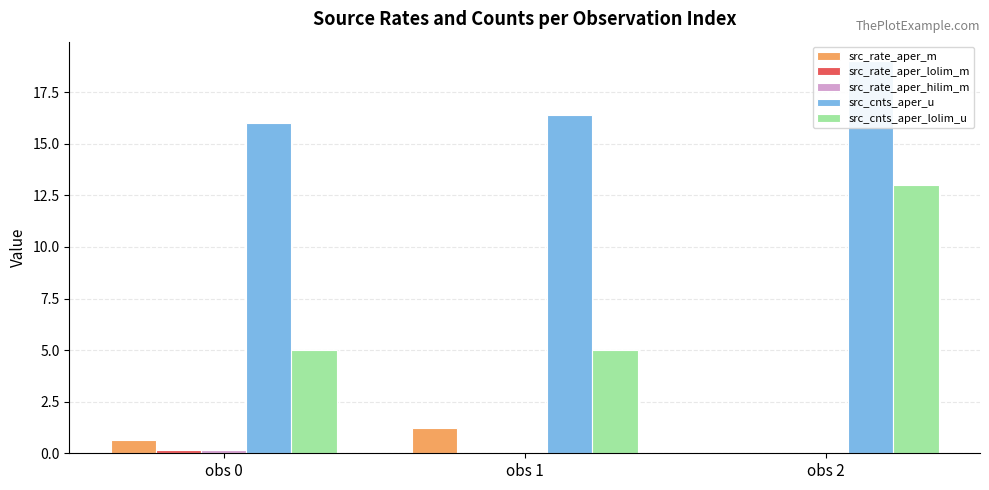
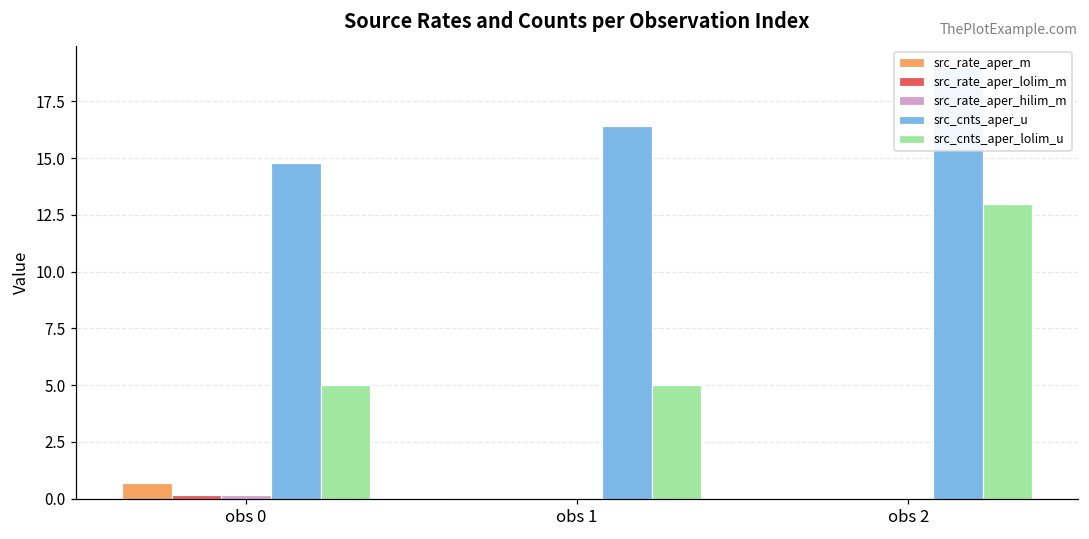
src_cnts_aper_u, obs 0: 16.0 -> 14.8
src_rate_aper_m, obs 1: 1.2 -> 0.0
